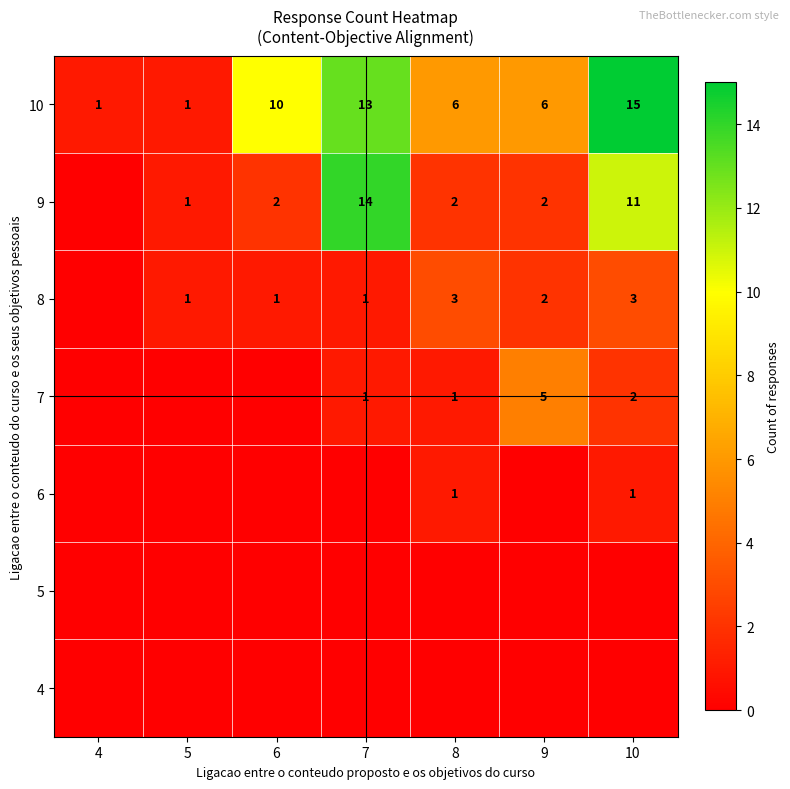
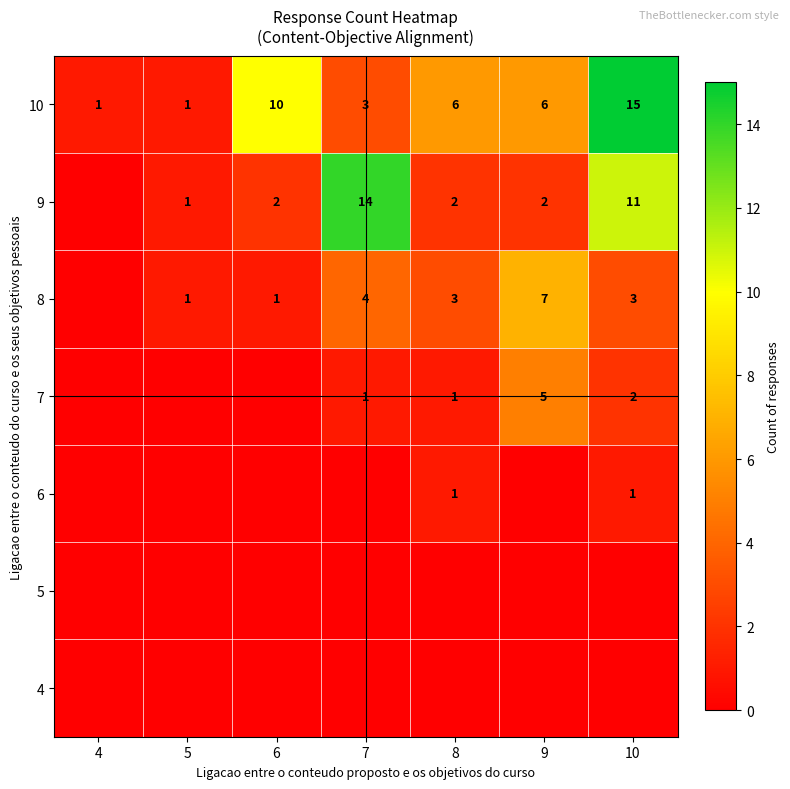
10, 7: 13 -> 3
8, 7: 1 -> 4
8, 9: 2 -> 7
